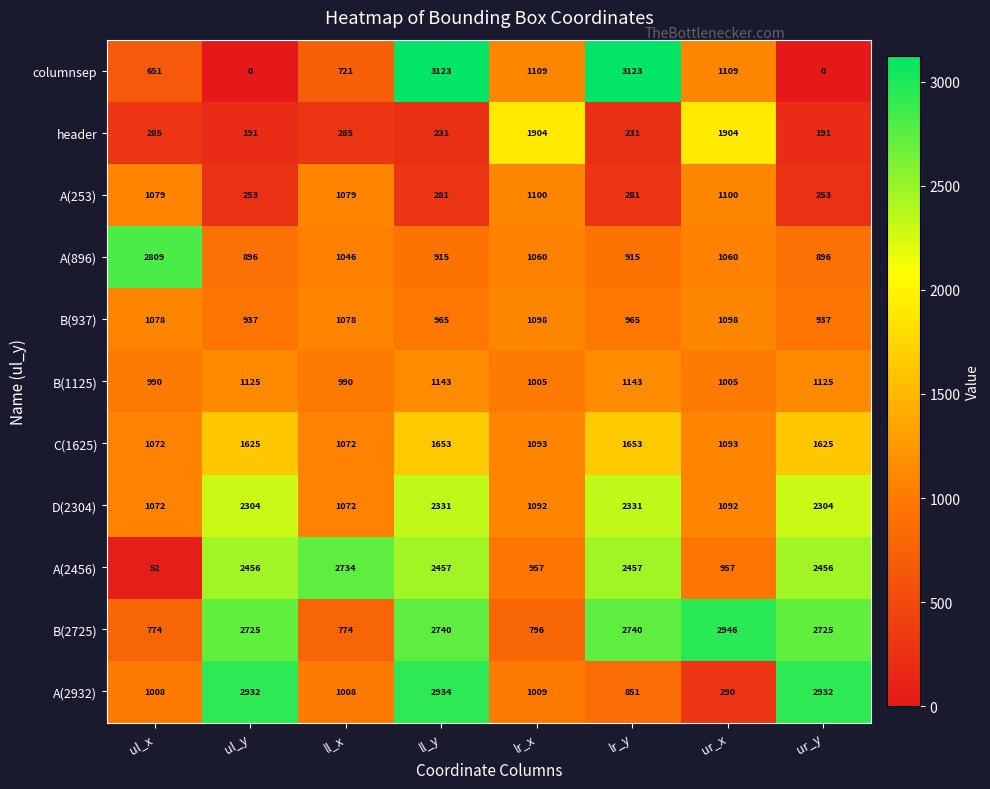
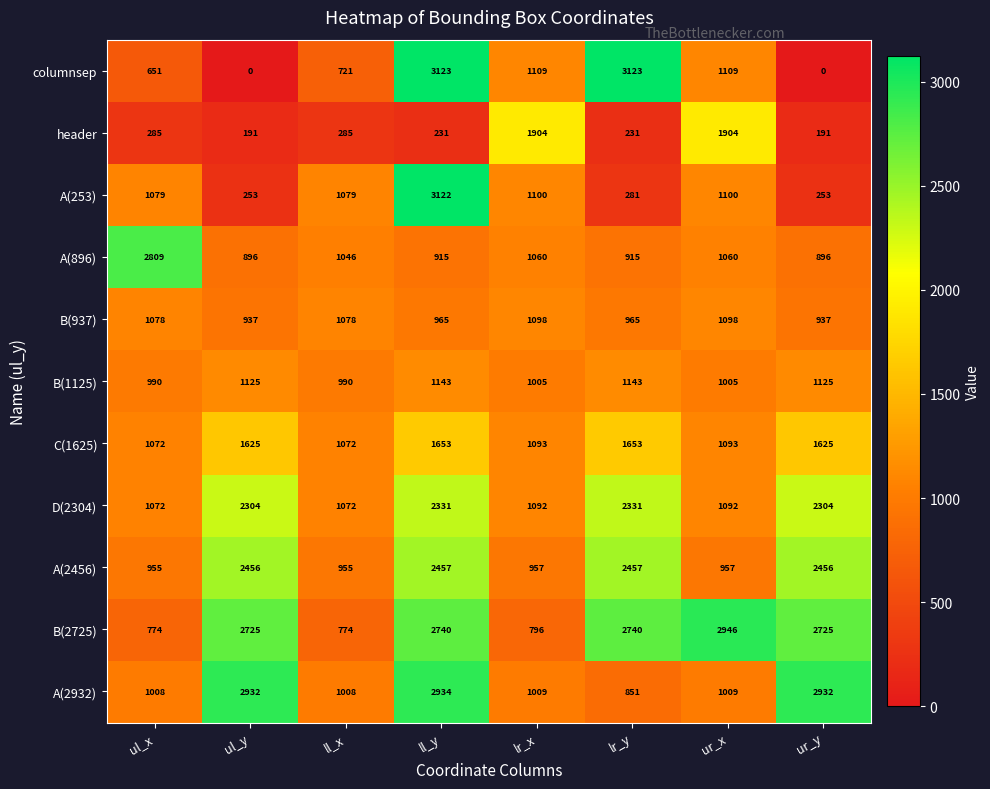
A(253), ll_y: 281 -> 3122
A(2456), ul_x: 52 -> 955
A(2456), ll_x: 2734 -> 955
A(2932), ur_x: 290 -> 1009
